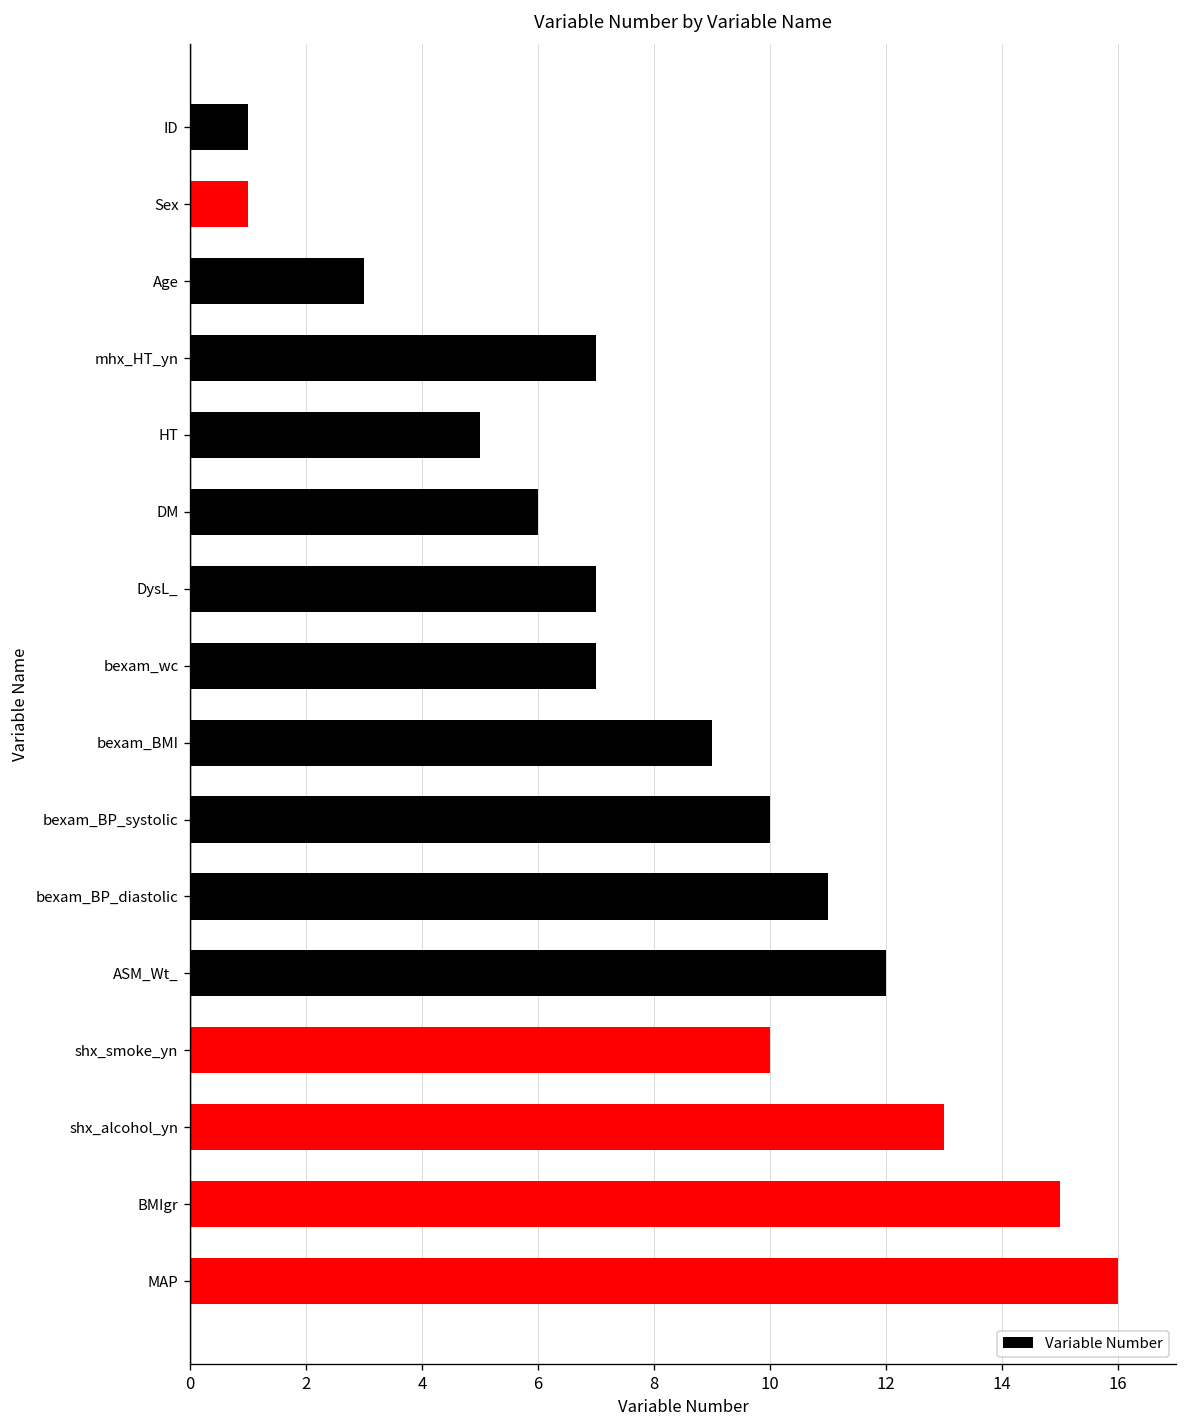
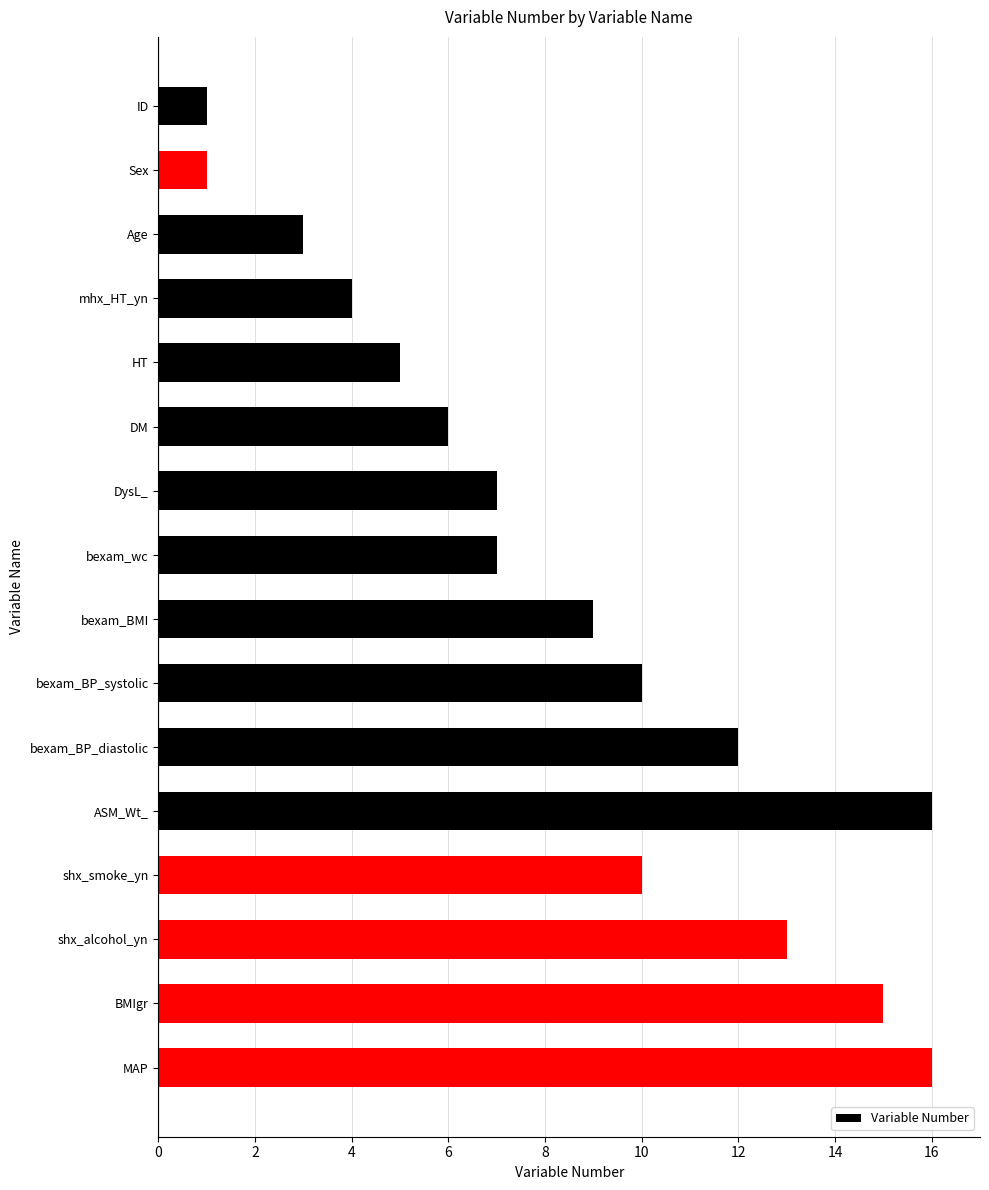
mhx_HT_yn: 7 -> 4
bexam_BP_diastolic: 11 -> 12
ASM_Wt_: 12 -> 16
